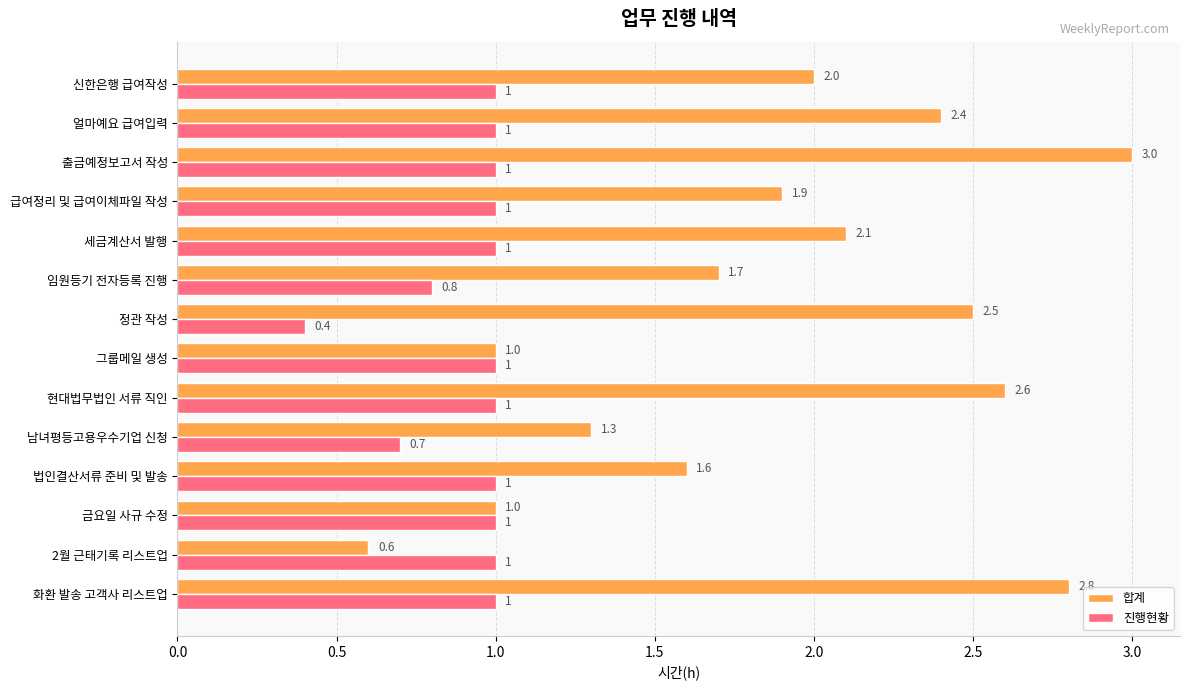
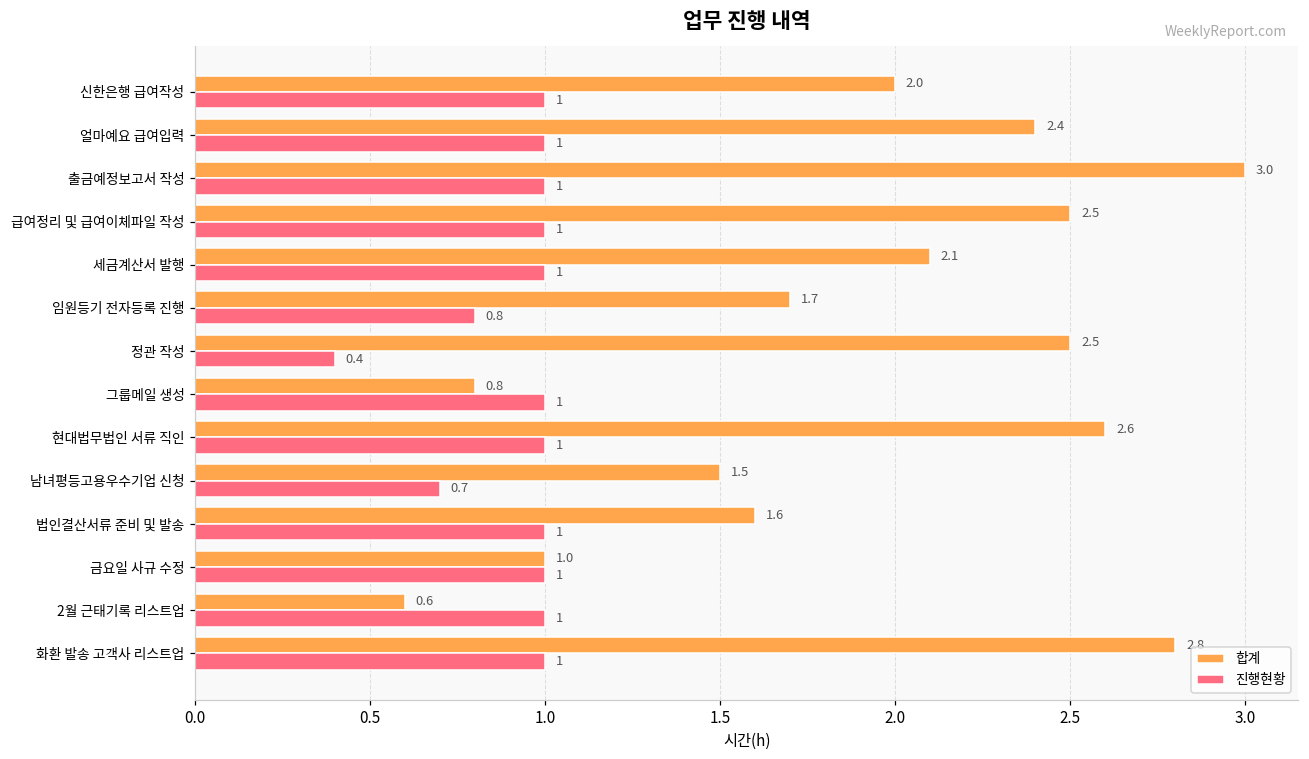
합계, 급여정리 및 급여이체파일 작성: 1.9 -> 2.5
합계, 그룹메일 생성: 1.0 -> 0.8
합계, 남녀평등고용우수기업 신청: 1.3 -> 1.5
